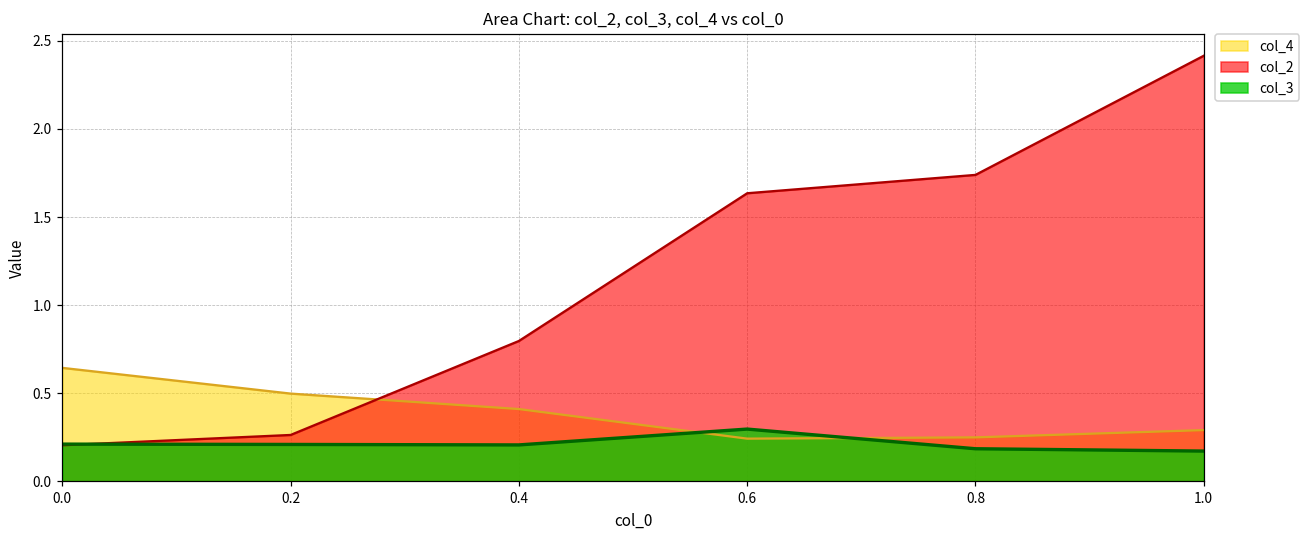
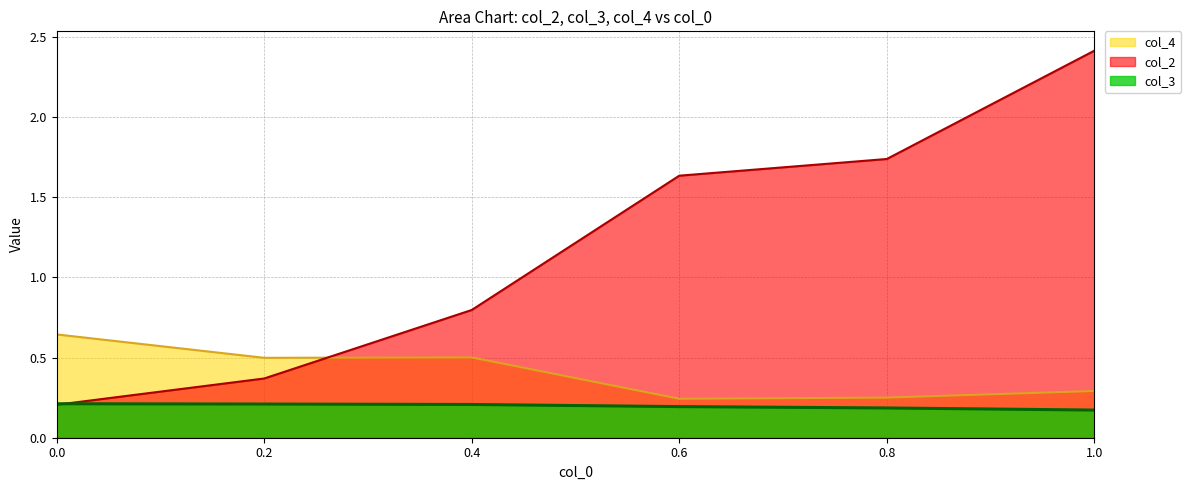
col_2, 0.2: 0.26 -> 0.37
col_4, 0.4: 0.41 -> 0.50
col_3, 0.6: 0.30 -> 0.19
